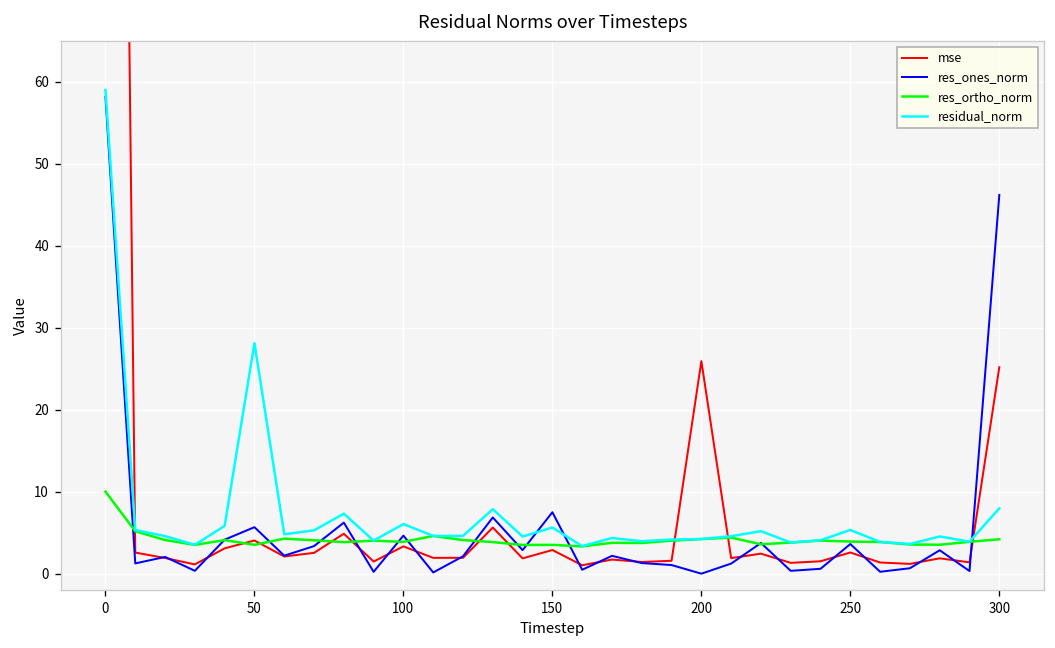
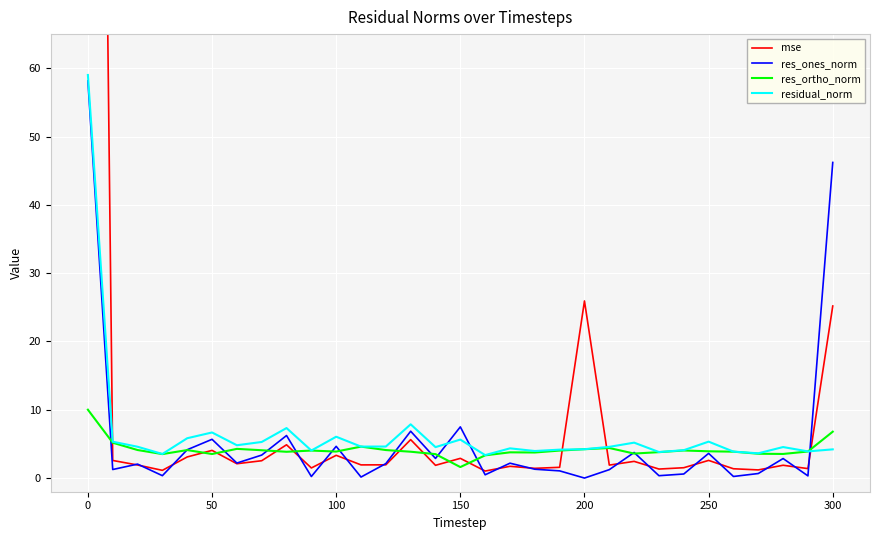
residual_norm, 50: 28 -> 7
res_ortho_norm, 150: 4 -> 2
res_ortho_norm, 300: 4 -> 7
residual_norm, 300: 8 -> 4
